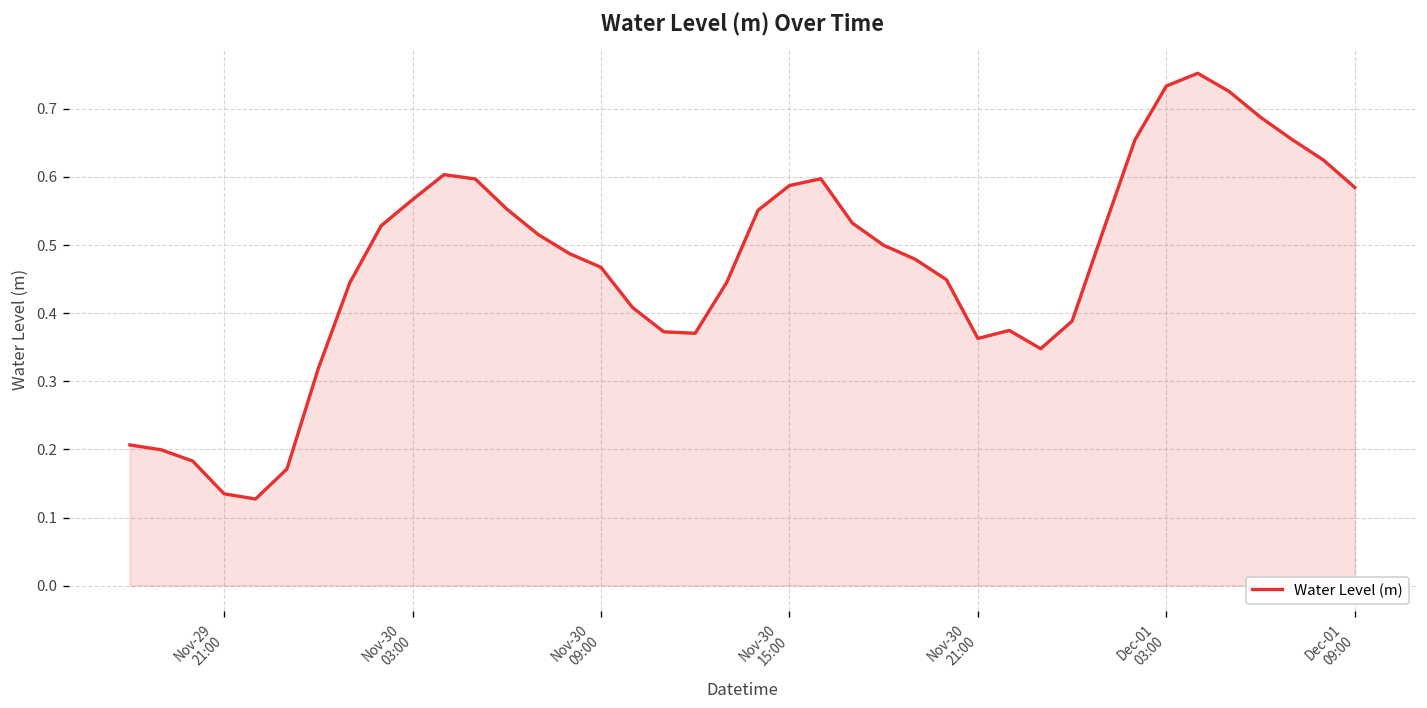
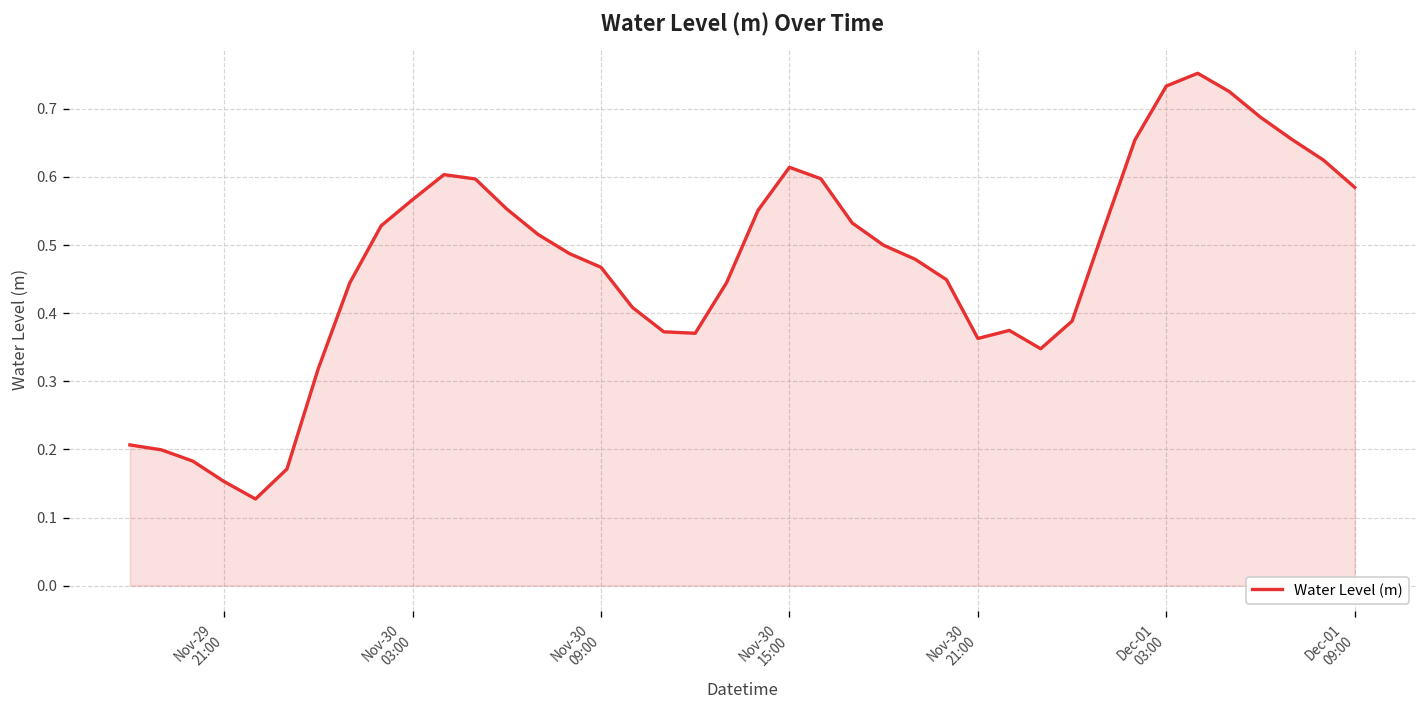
Nov-29 21:00: 0.13 -> 0.15
Nov-30 15:00: 0.59 -> 0.61
